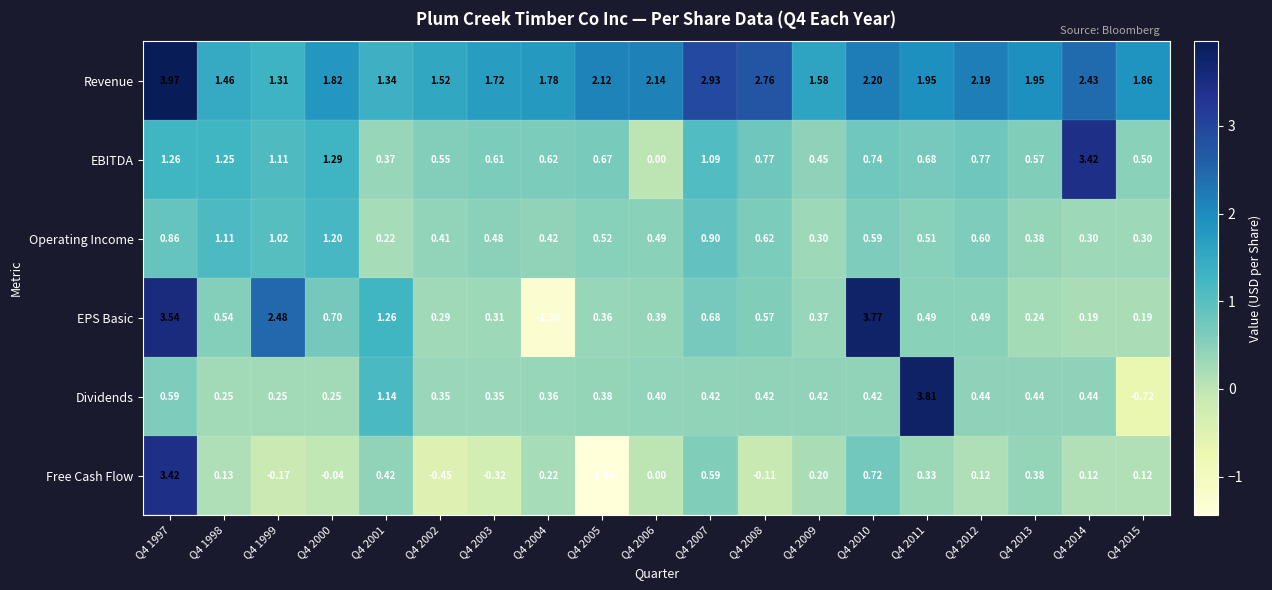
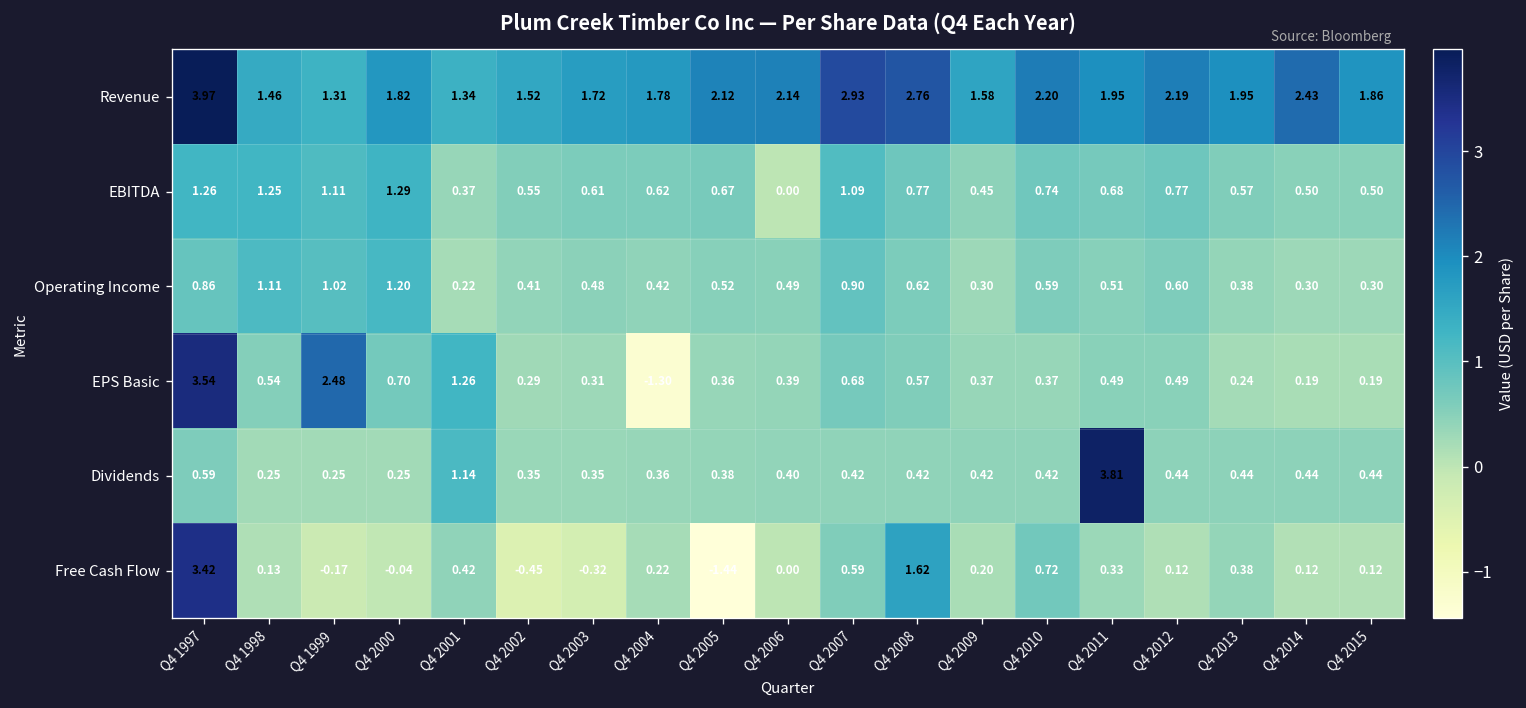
EBITDA, Q4 2014: 3.42 -> 0.50
EPS Basic, Q4 2010: 3.77 -> 0.37
Dividends, Q4 2015: -0.72 -> 0.44
Free Cash Flow, Q4 2008: -0.11 -> 1.62
